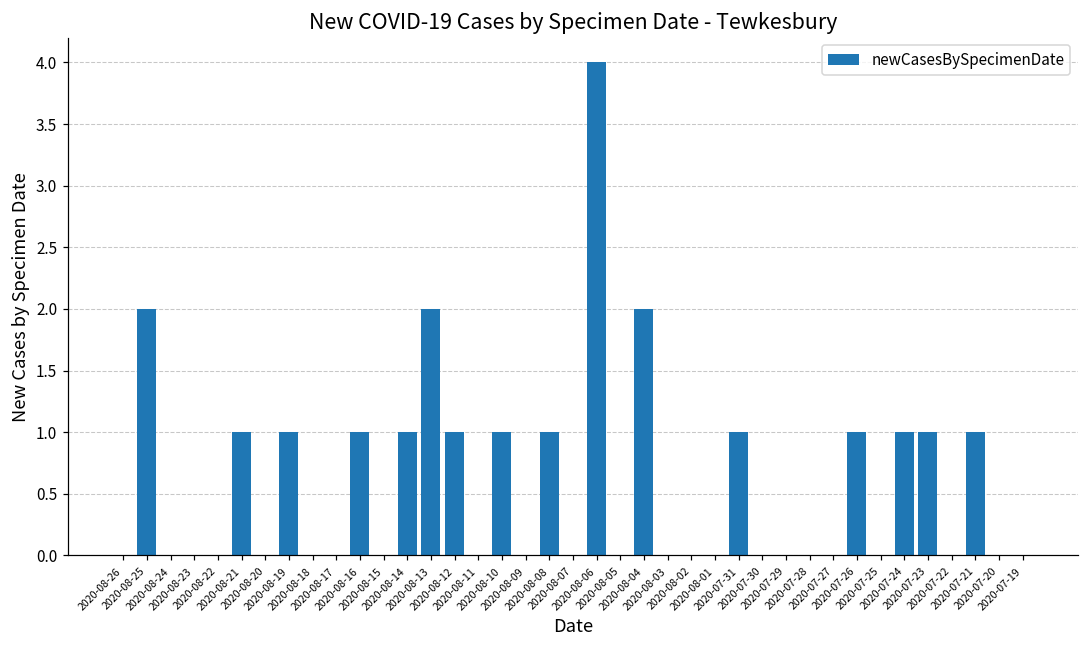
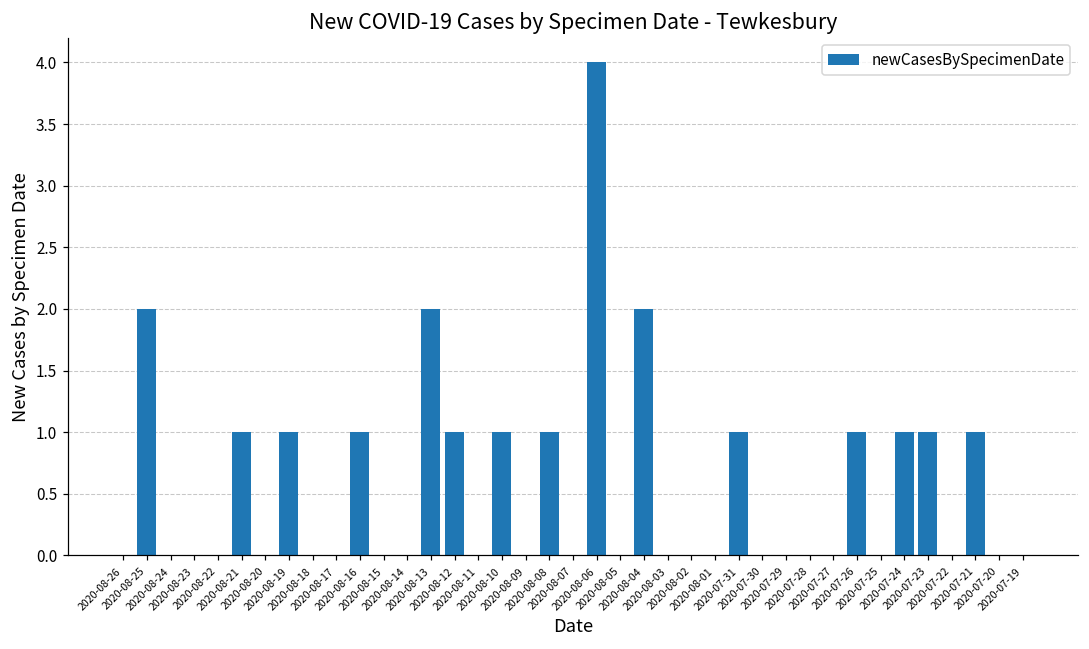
2020-08-14: 1 -> 0
